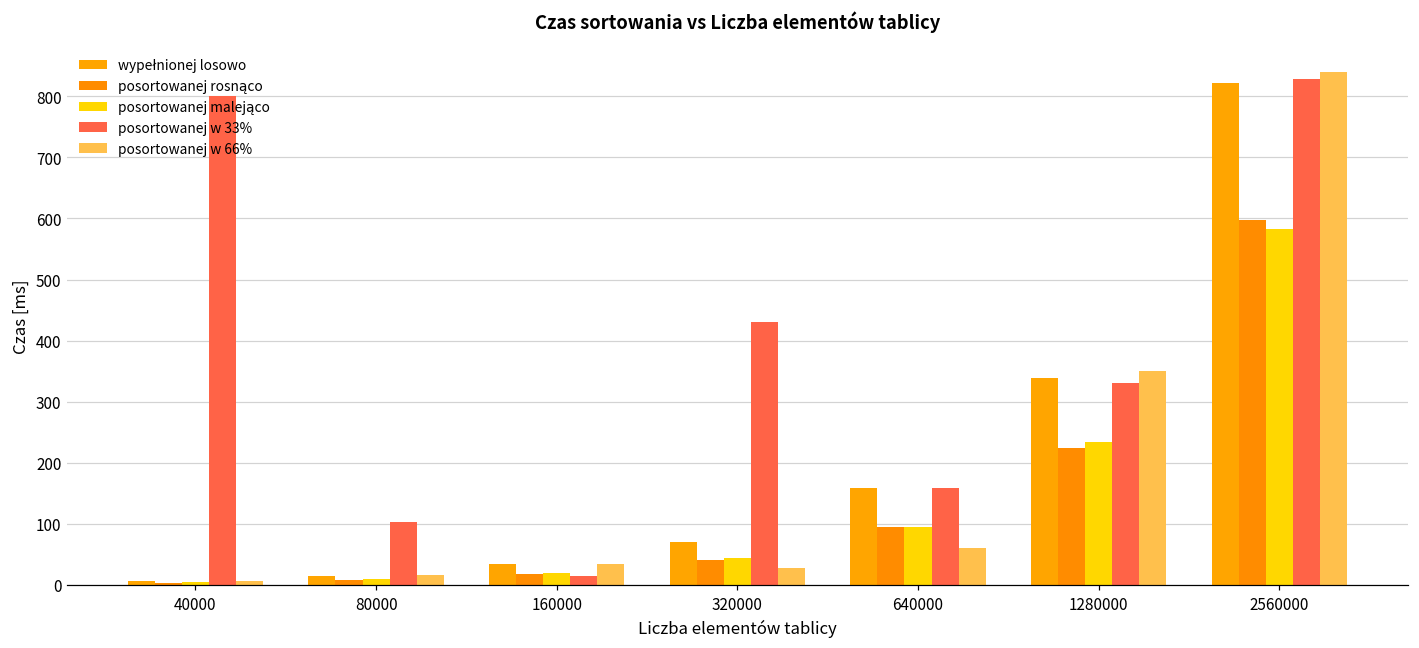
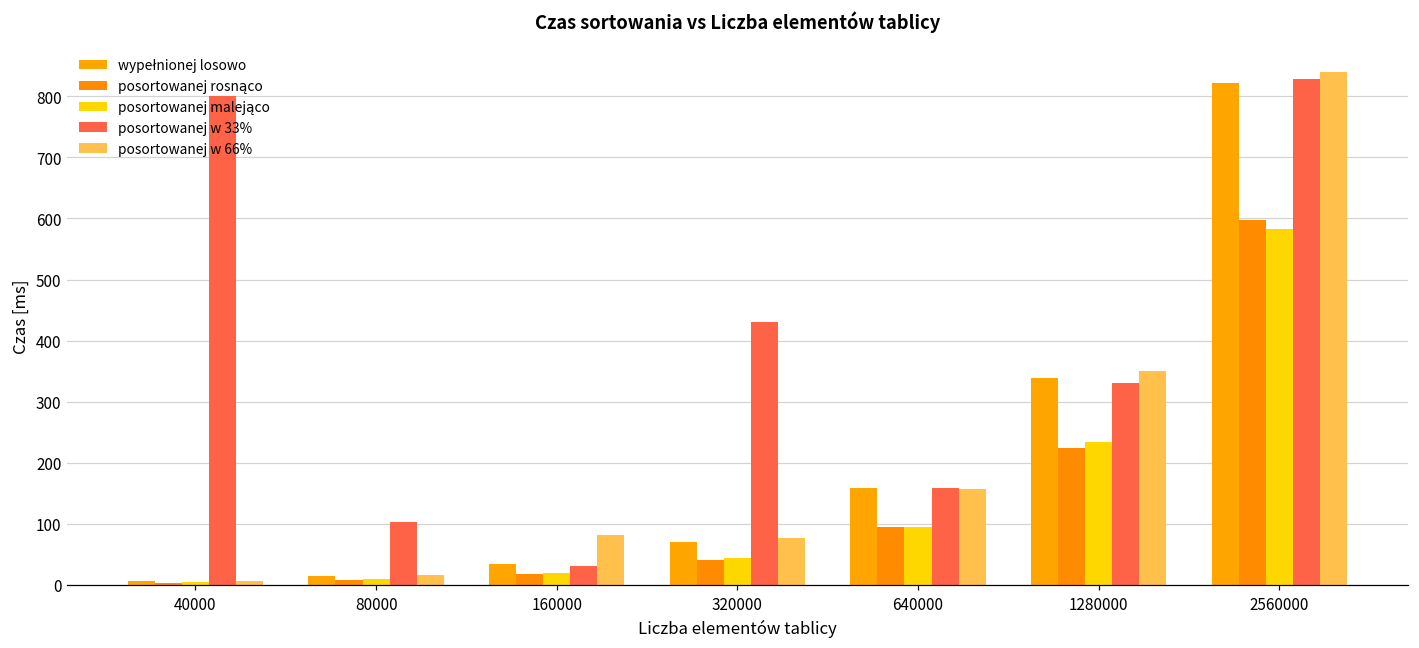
posortowanej w 33%, 160000: 20 -> 30
posortowanej w 66%, 160000: 30 -> 80
posortowanej w 66%, 320000: 30 -> 80
posortowanej w 66%, 640000: 60 -> 160
